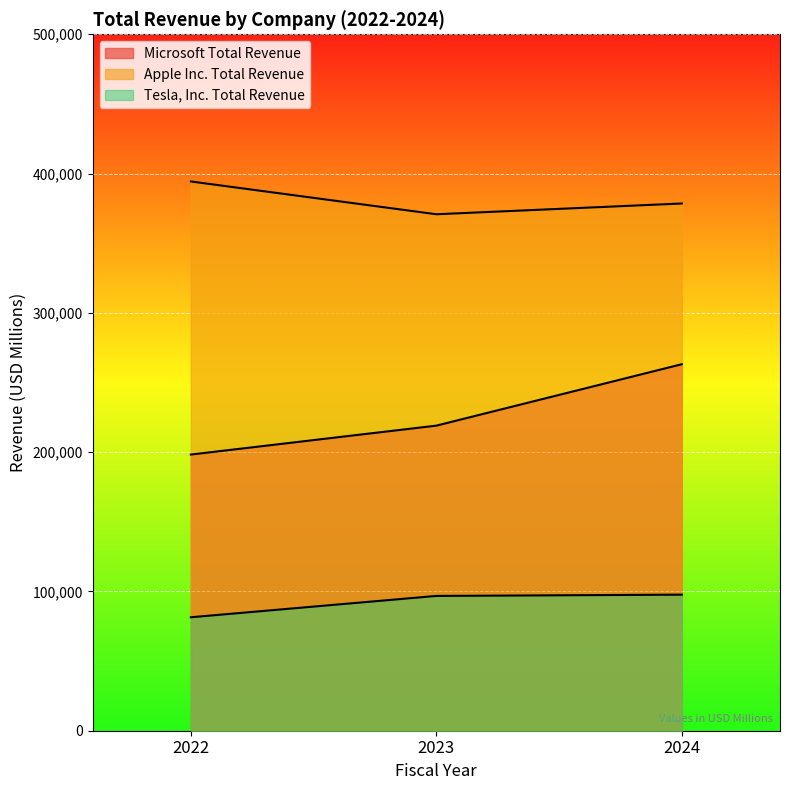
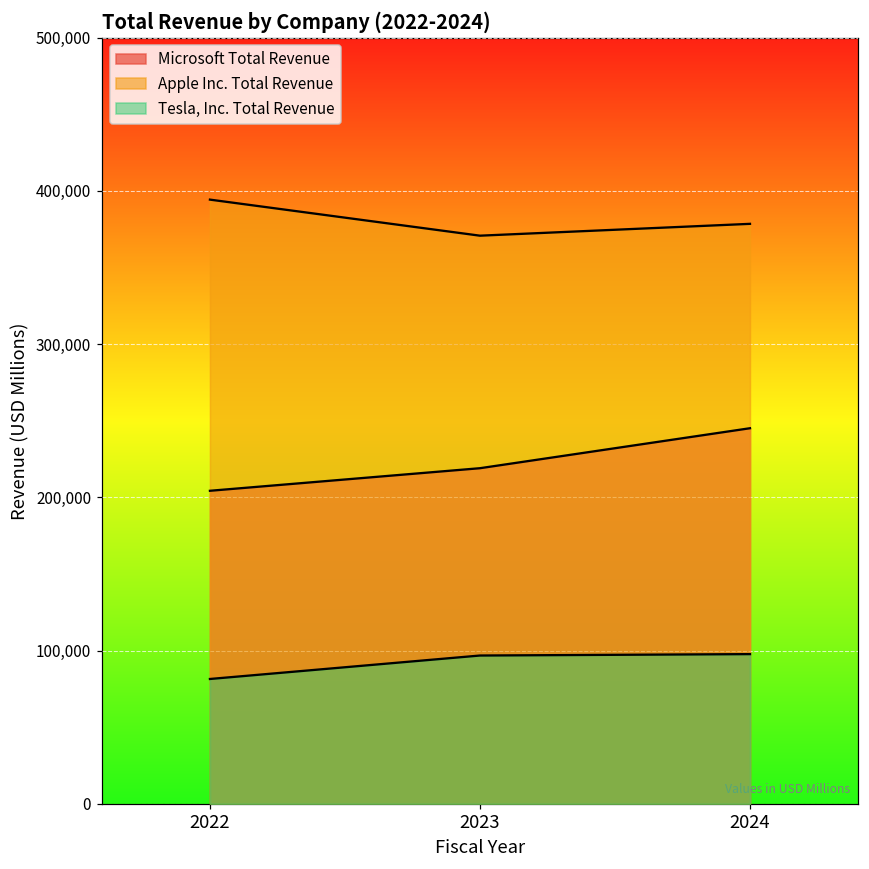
Microsoft Total Revenue, 2022: 198,000 -> 204,000
Microsoft Total Revenue, 2024: 263,000 -> 245,000
